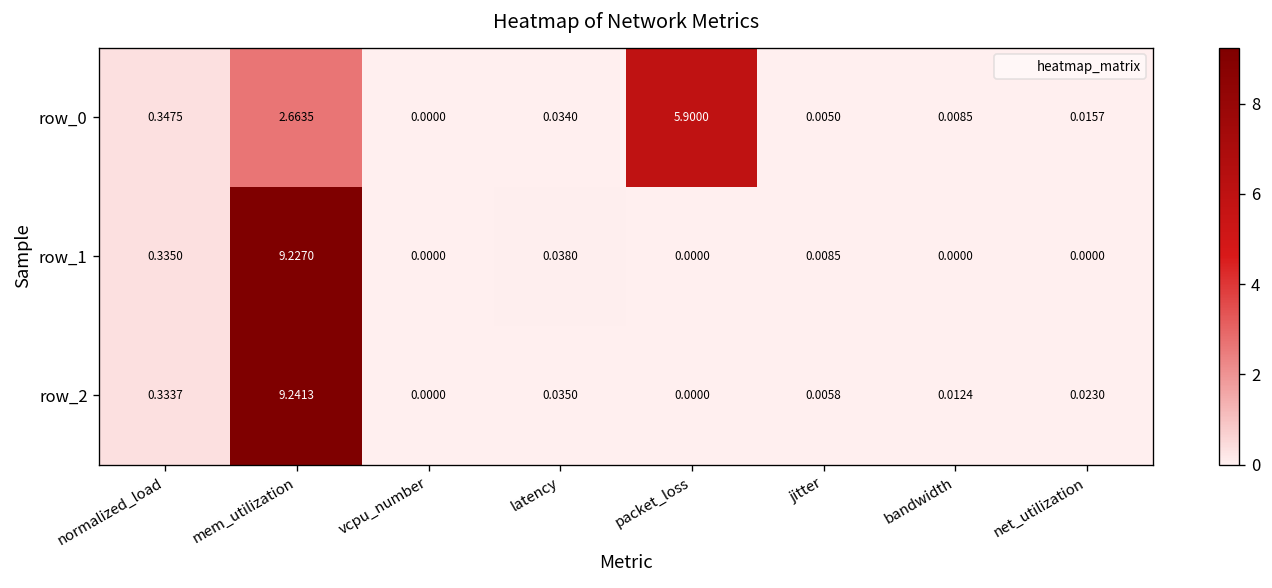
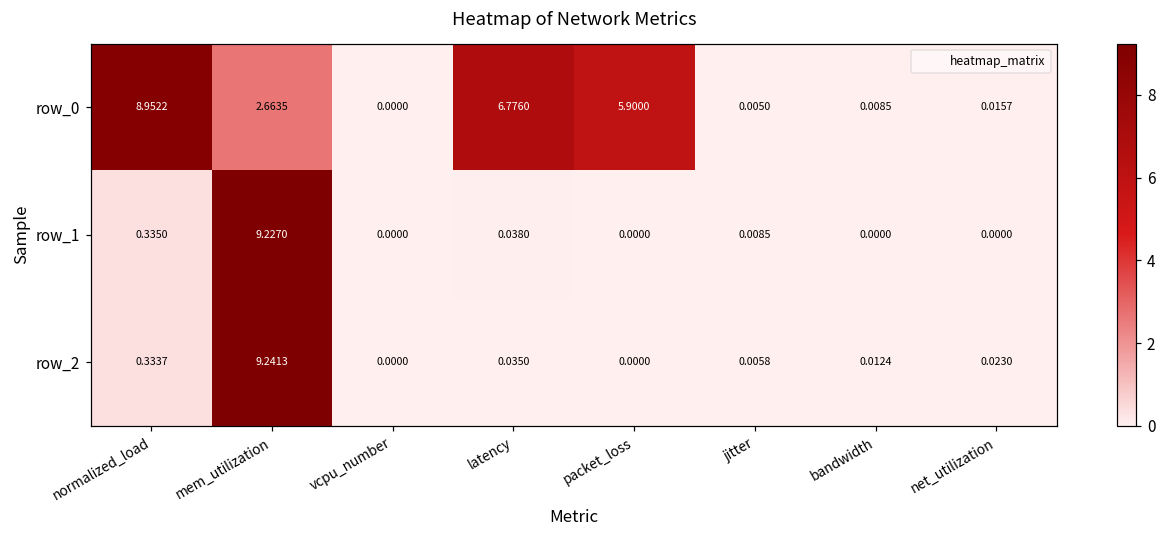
row_0, normalized_load: 0.3475 -> 8.9522
row_0, latency: 0.0340 -> 6.7760
